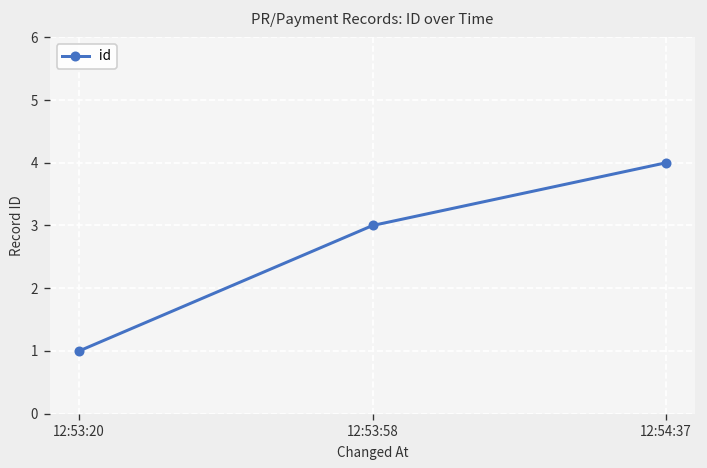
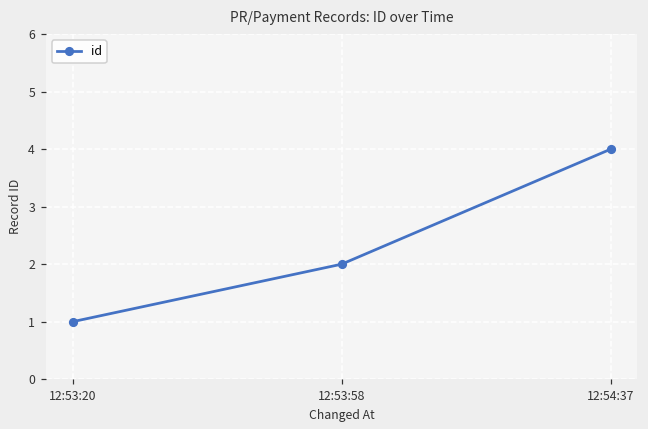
12:53:58: 3 -> 2
